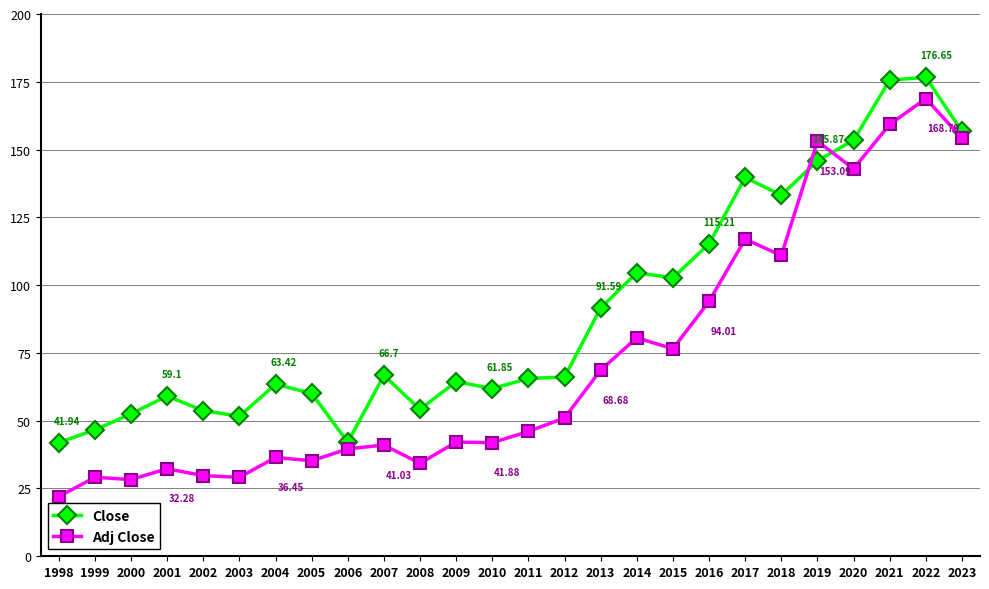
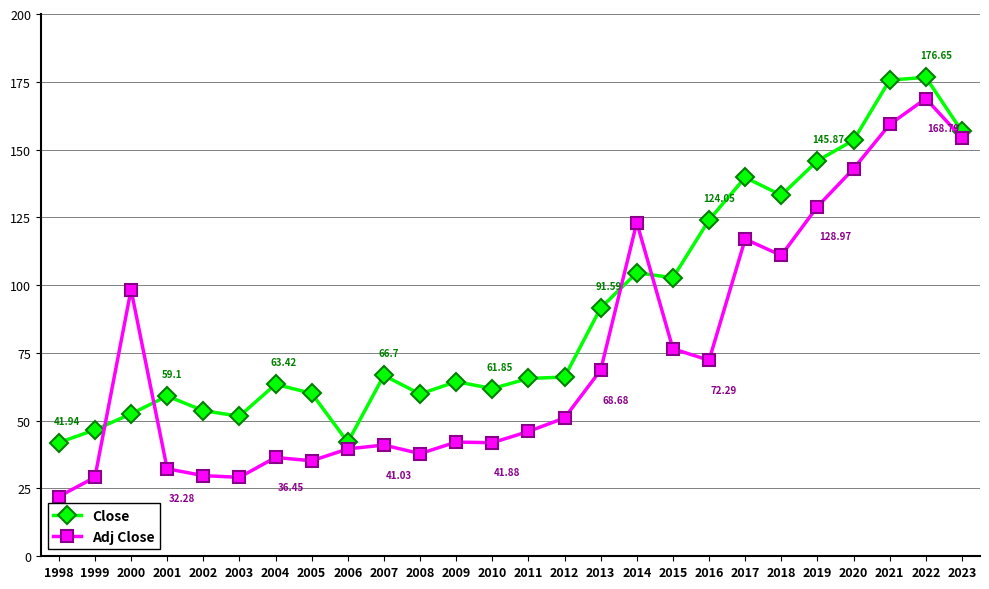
Adj Close, 2000: 28 -> 98
Close, 2008: 54 -> 60
Adj Close, 2008: 34 -> 38
Adj Close, 2014: 81 -> 123
Close, 2016: 115.21 -> 124.05
Adj Close, 2016: 94.01 -> 72.29
Adj Close, 2019: 153.09 -> 128.97
